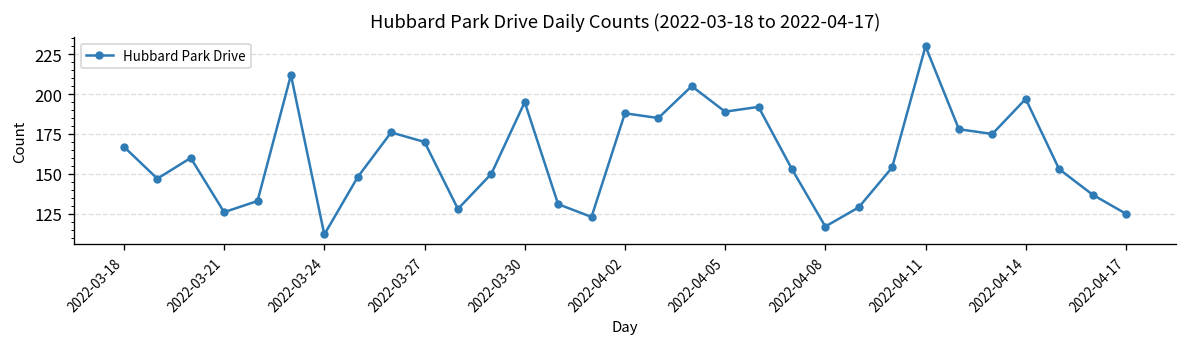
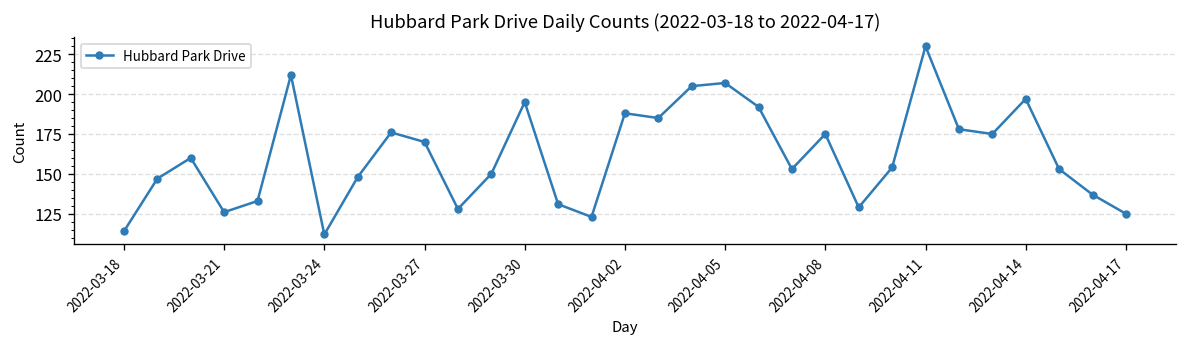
2022-03-18: 167 -> 114
2022-04-05: 189 -> 207
2022-04-08: 117 -> 175
